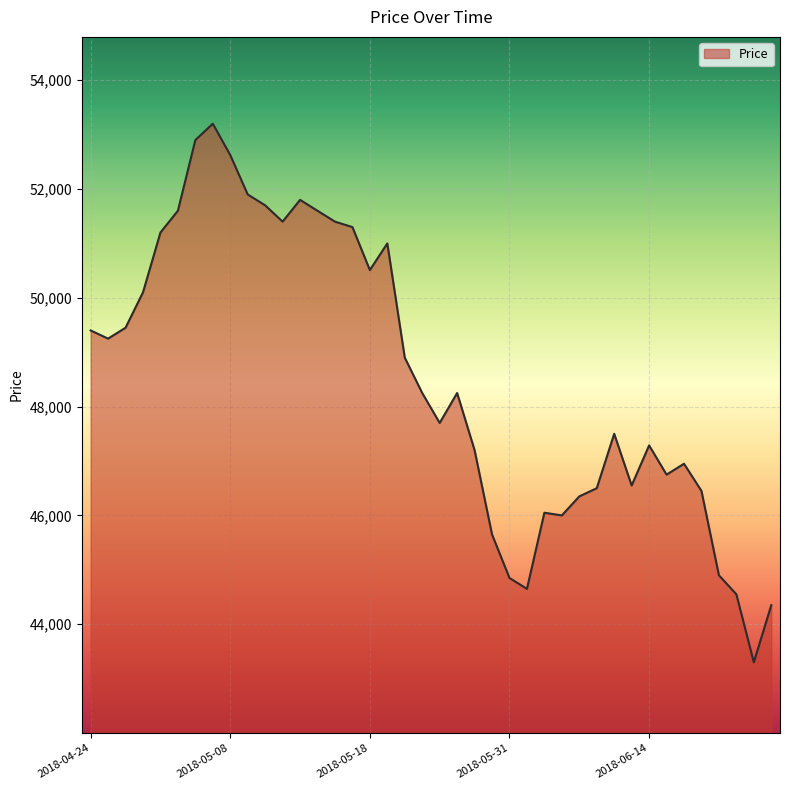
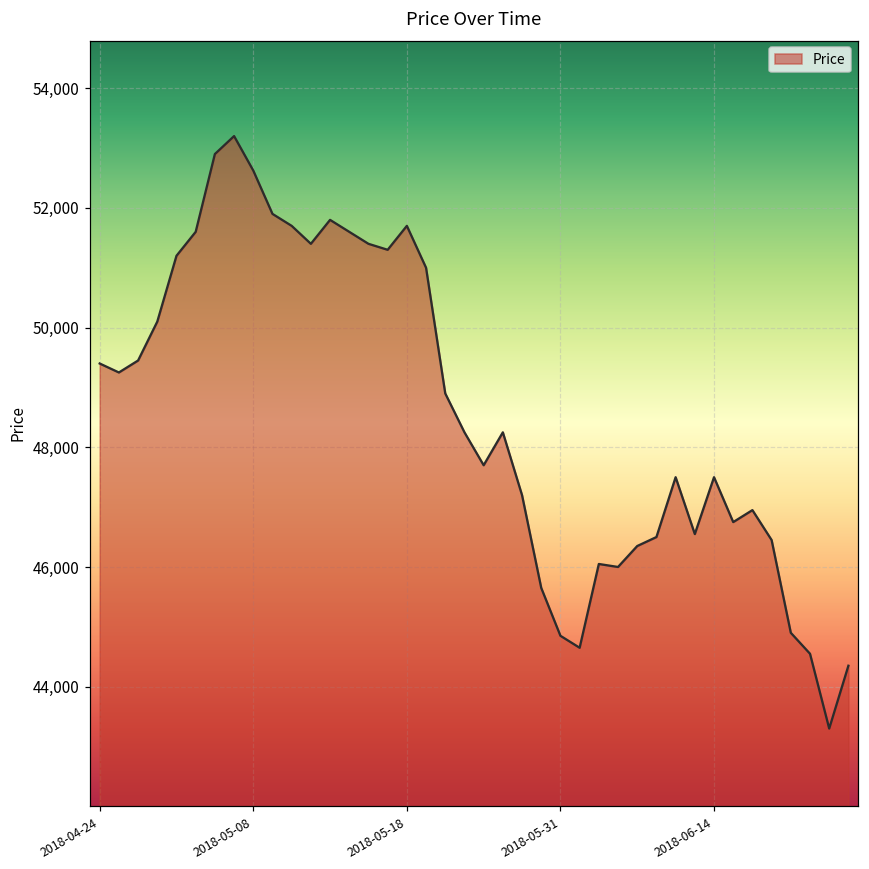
2018-05-18: 50,500 -> 51,700
2018-06-14: 47,300 -> 47,500
